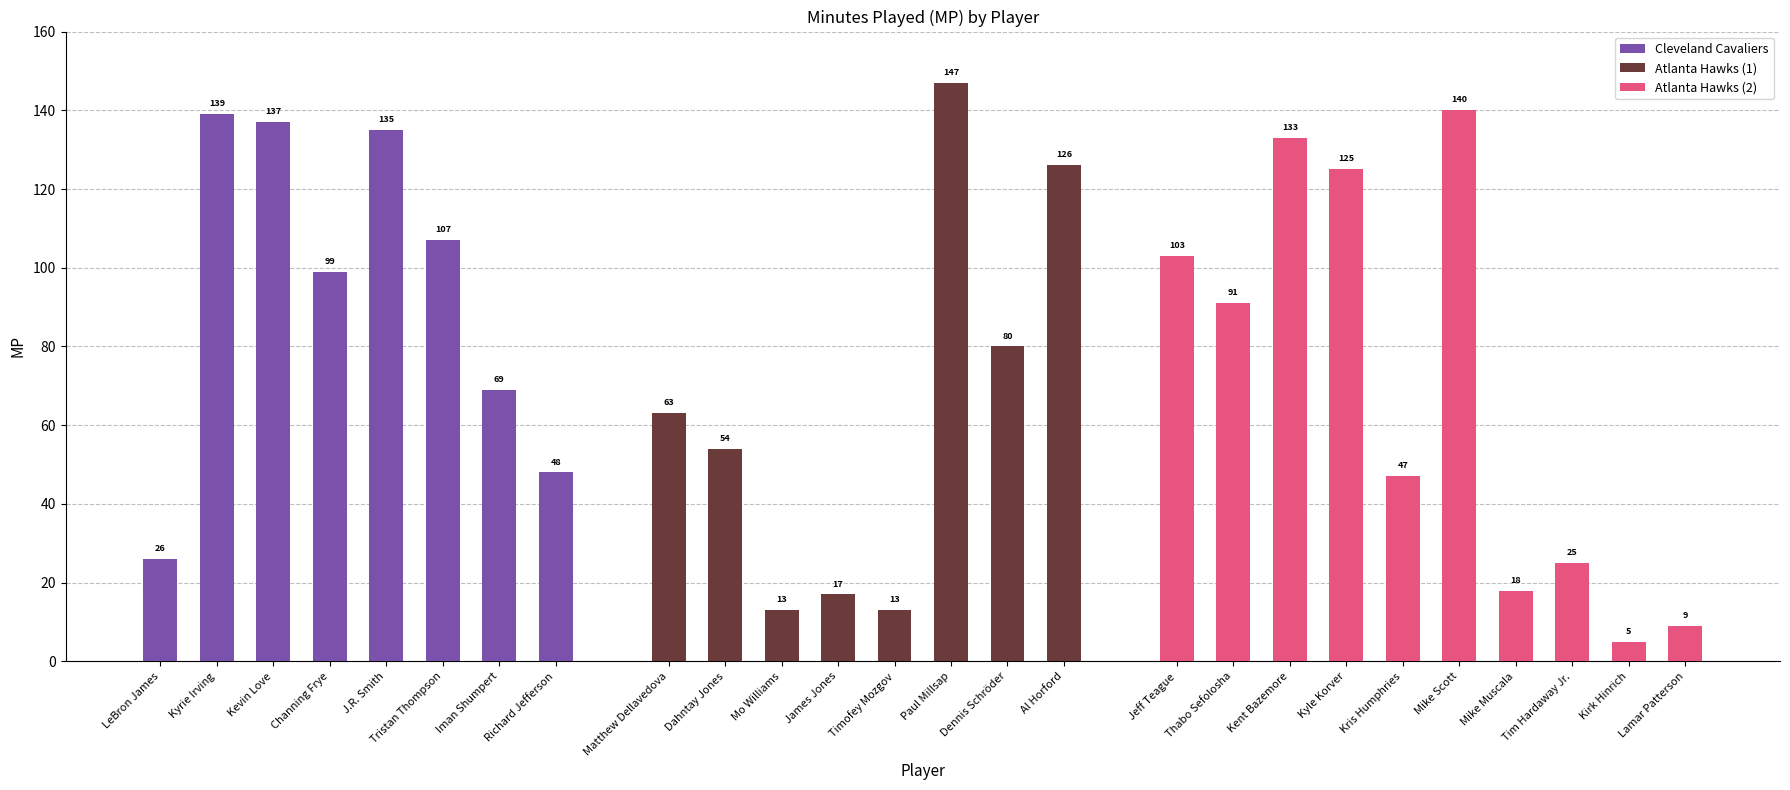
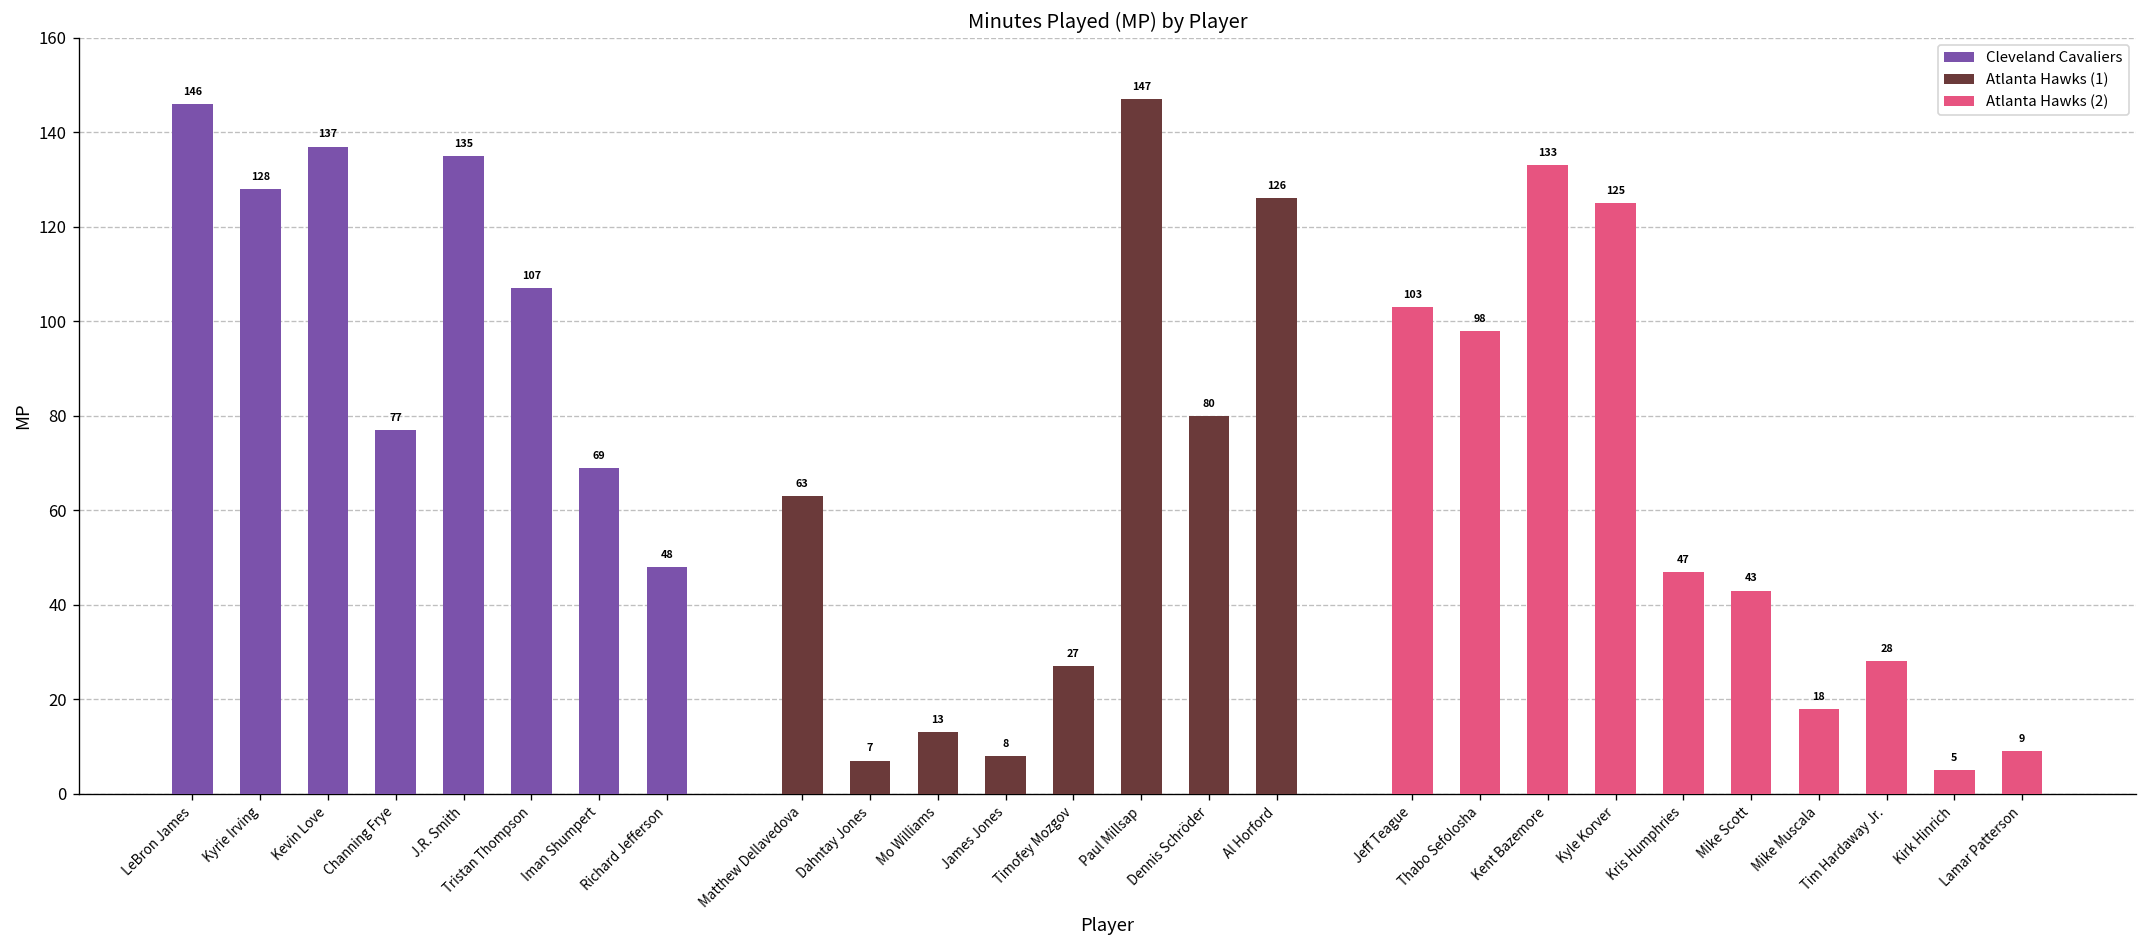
Cleveland Cavaliers, LeBron James: 26 -> 146
Cleveland Cavaliers, Kyrie Irving: 139 -> 128
Cleveland Cavaliers, Channing Frye: 99 -> 77
Atlanta Hawks (1), Dahntay Jones: 54 -> 7
Atlanta Hawks (1), James Jones: 17 -> 8
Atlanta Hawks (1), Timofey Mozgov: 13 -> 27
Atlanta Hawks (2), Thabo Sefolosha: 91 -> 98
Atlanta Hawks (2), Mike Scott: 140 -> 43
Atlanta Hawks (2), Tim Hardaway Jr.: 25 -> 28
